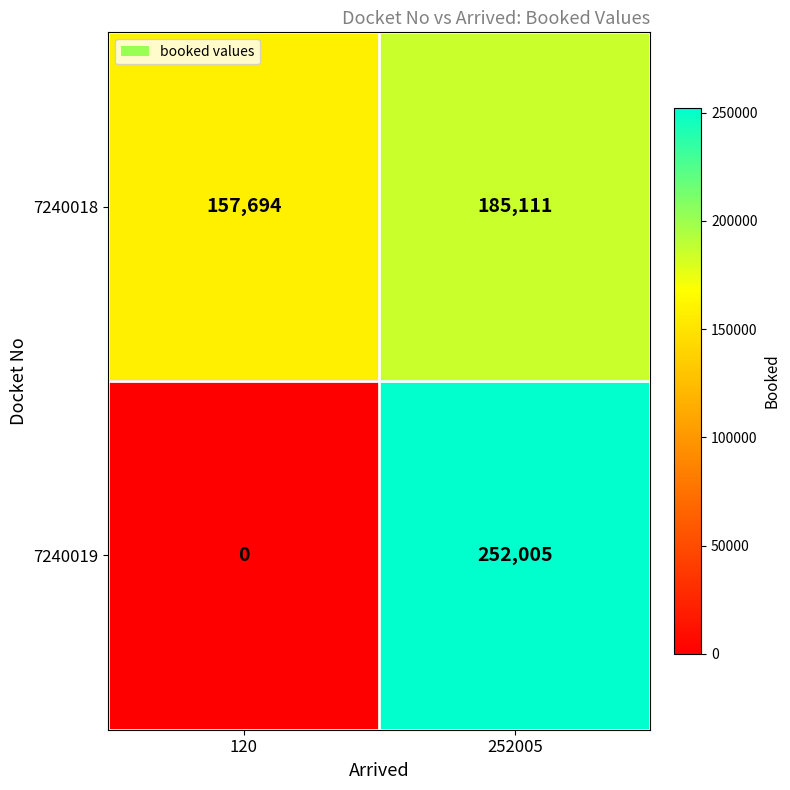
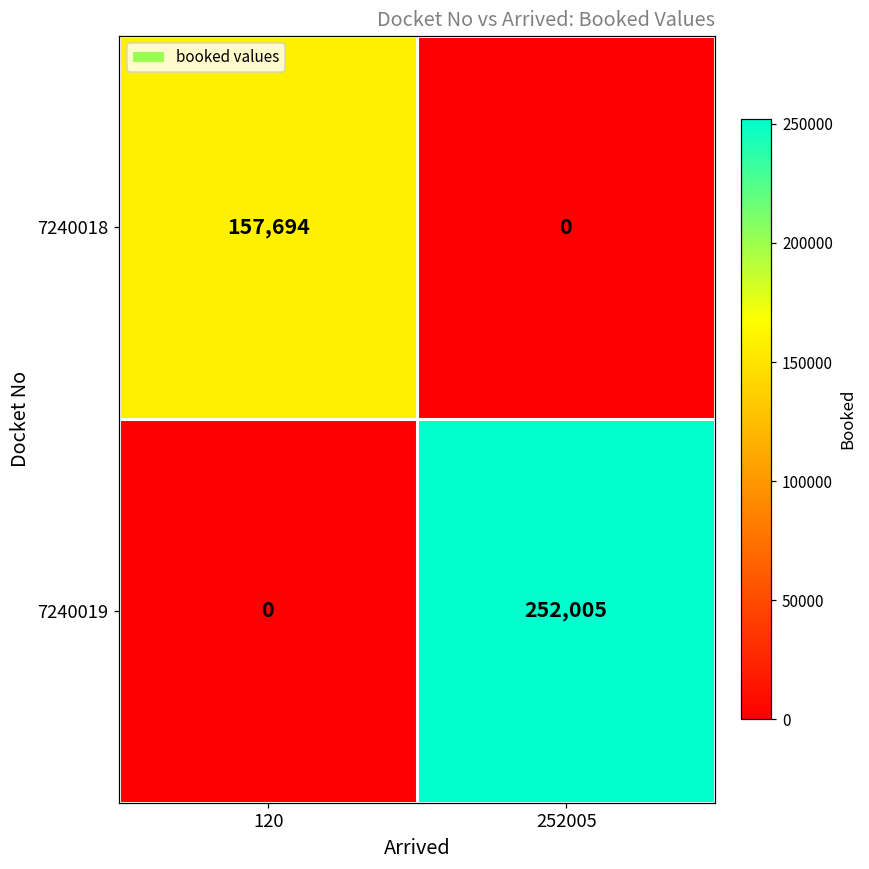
7240018, 252005: 185,111 -> 0
